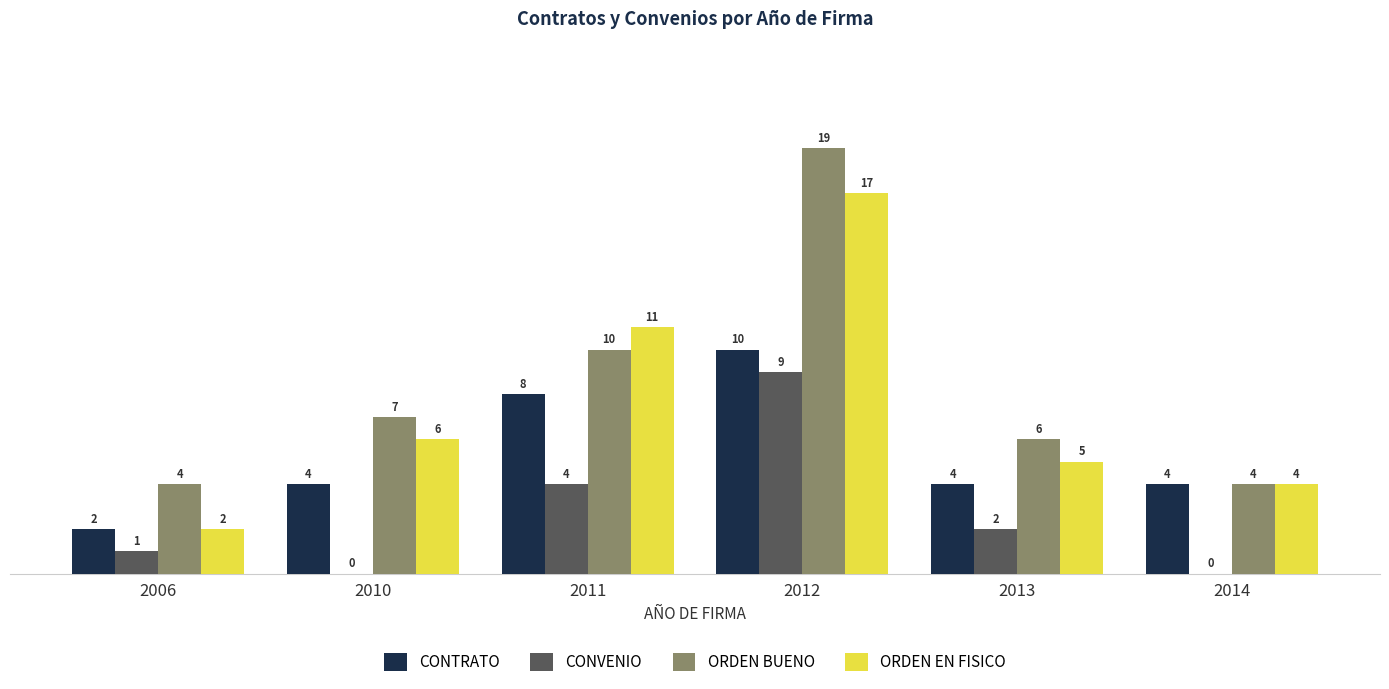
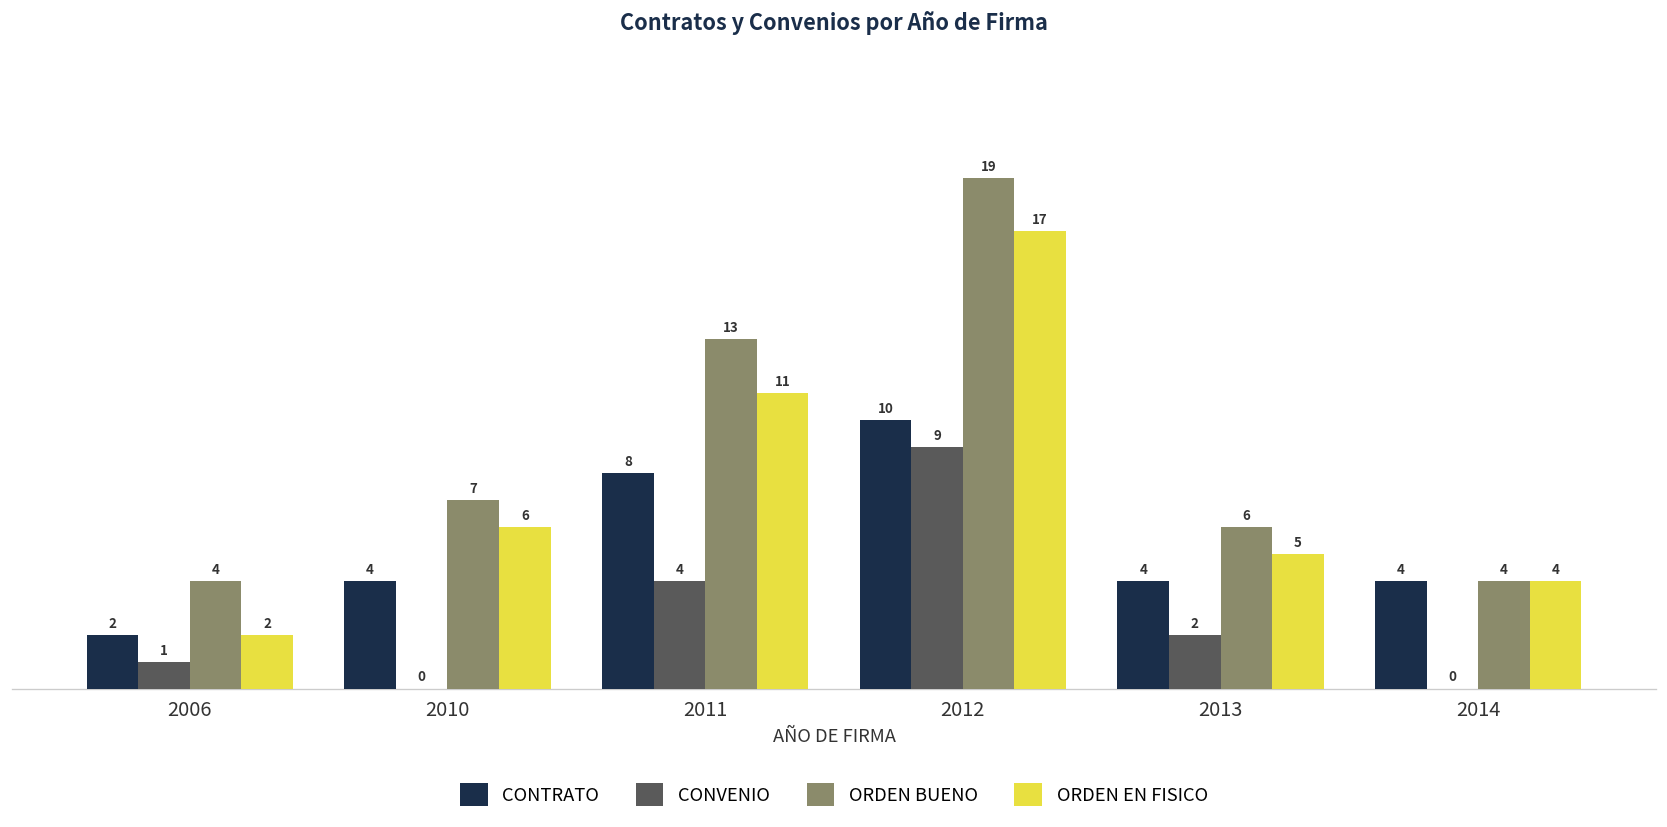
ORDEN BUENO, 2011: 10 -> 13
